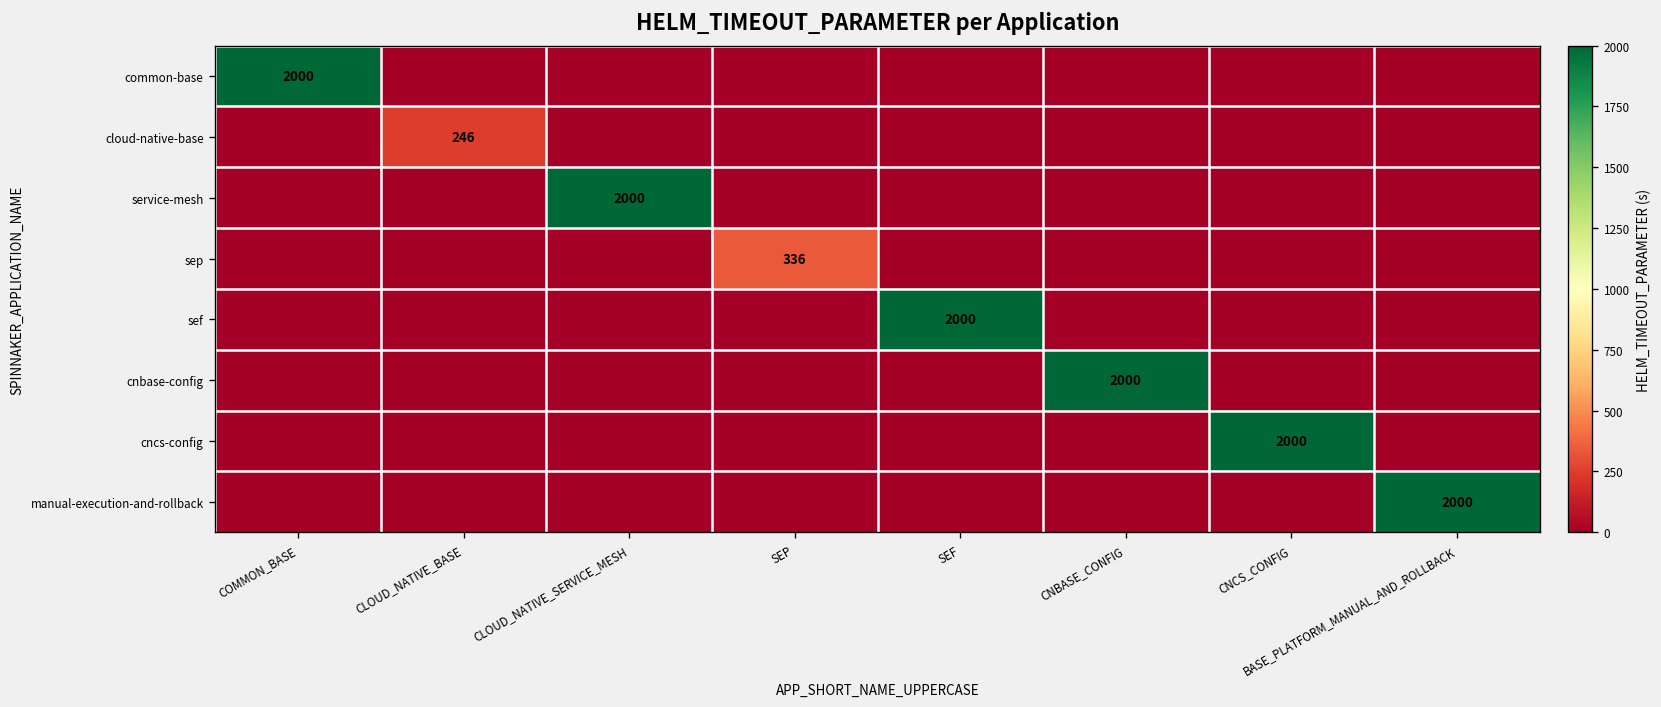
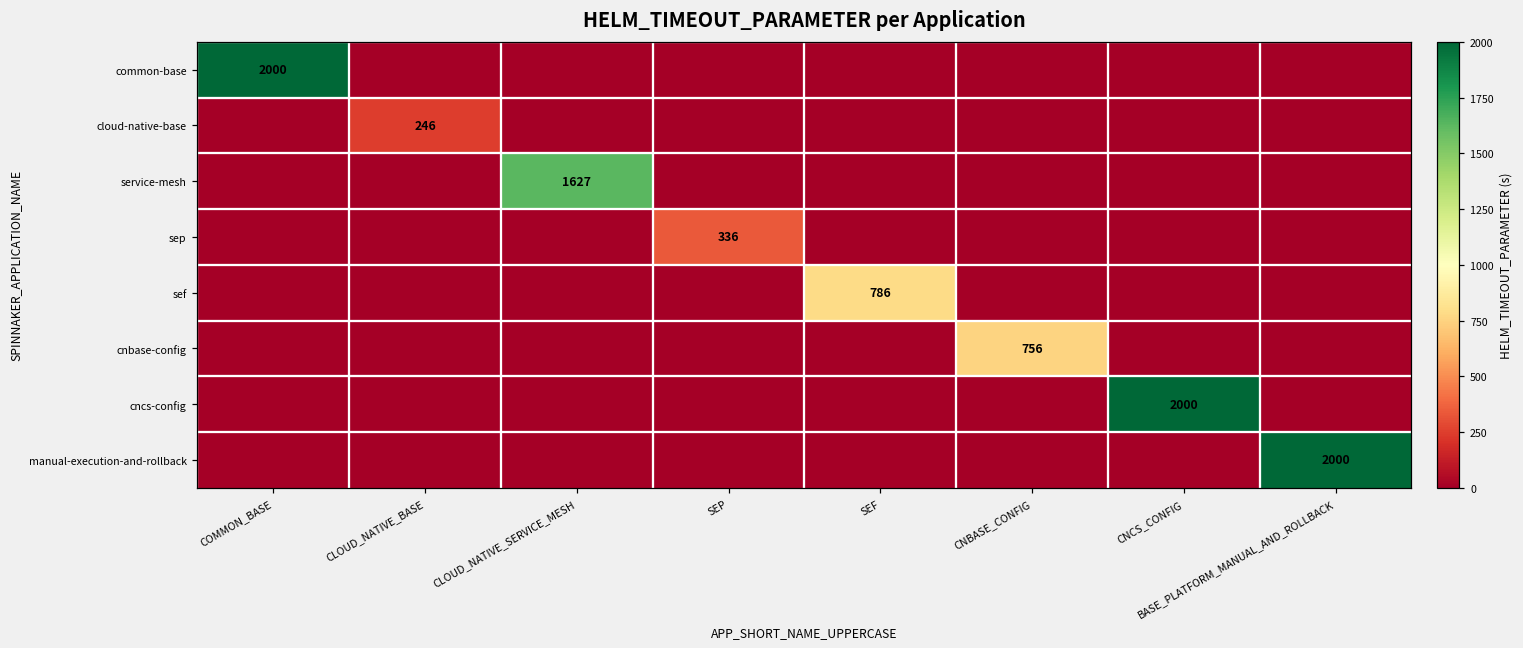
service-mesh, CLOUD_NATIVE_SERVICE_MESH: 2000 -> 1627
sef, SEF: 2000 -> 786
cnbase-config, CNBASE_CONFIG: 2000 -> 756
